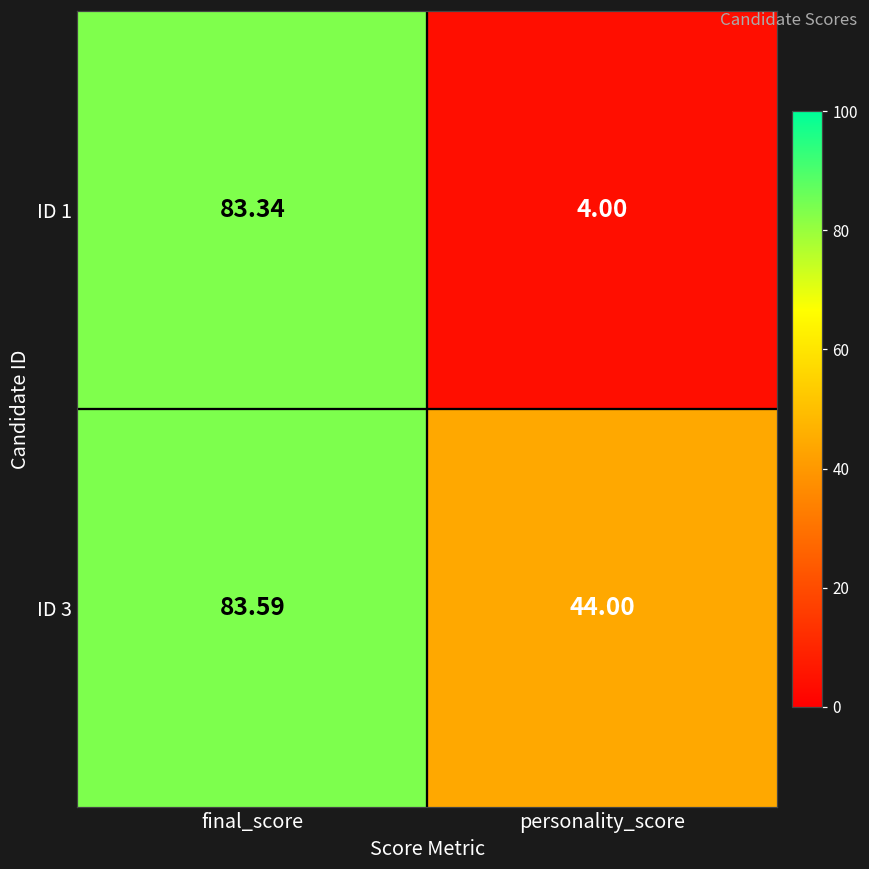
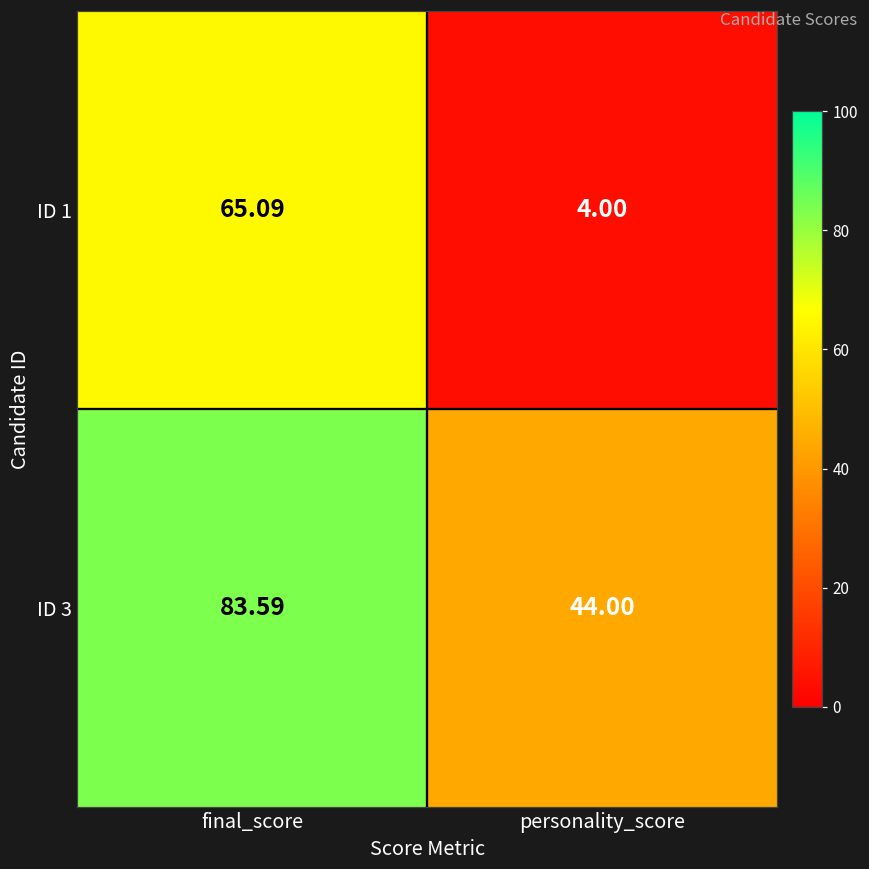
ID 1, final_score: 83.34 -> 65.09
